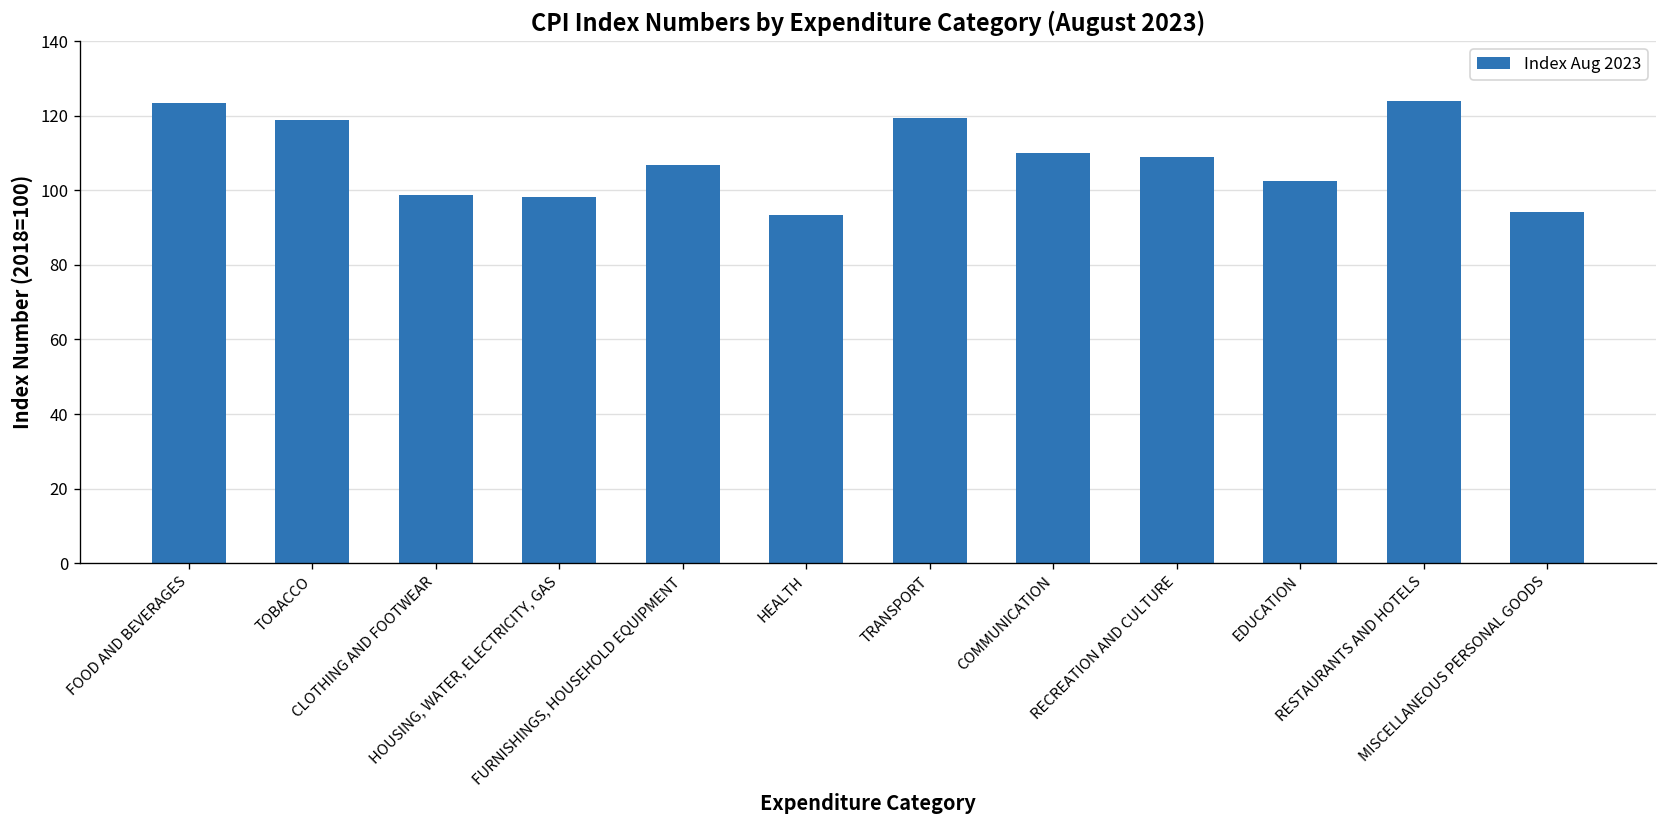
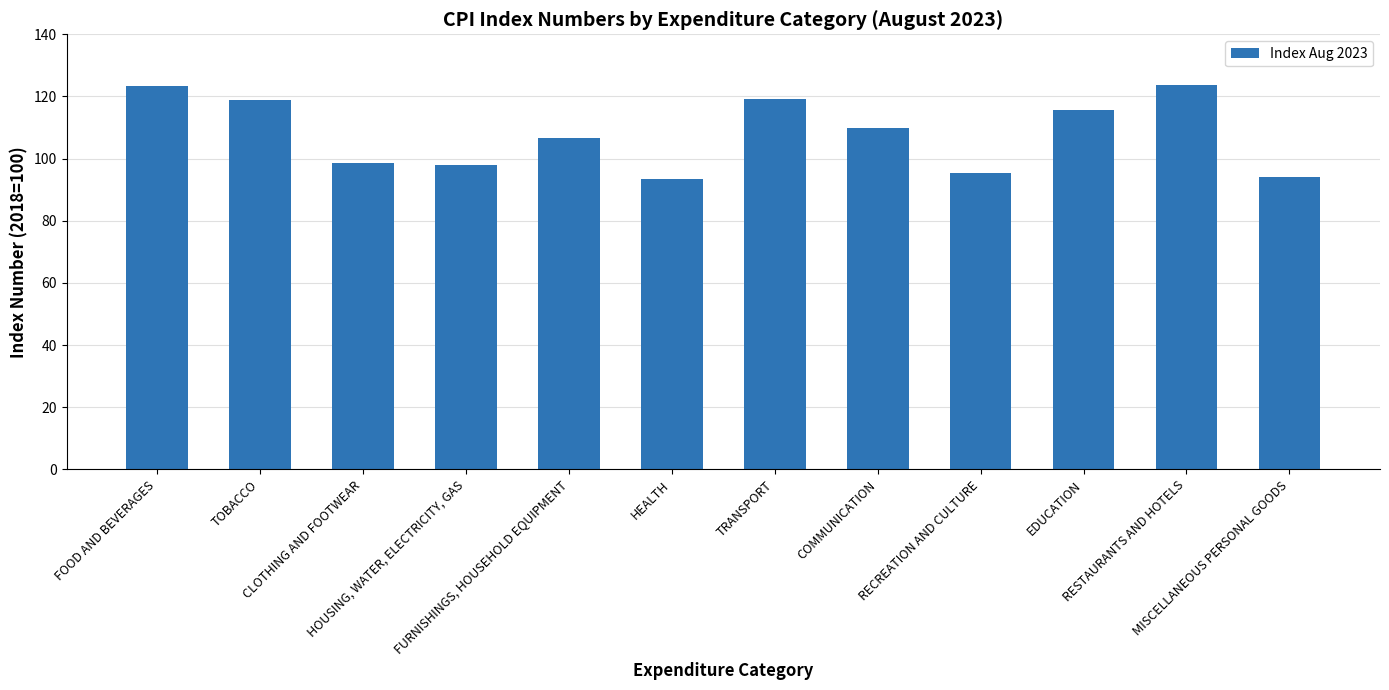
RECREATION AND CULTURE: 109 -> 95
EDUCATION: 102 -> 116
